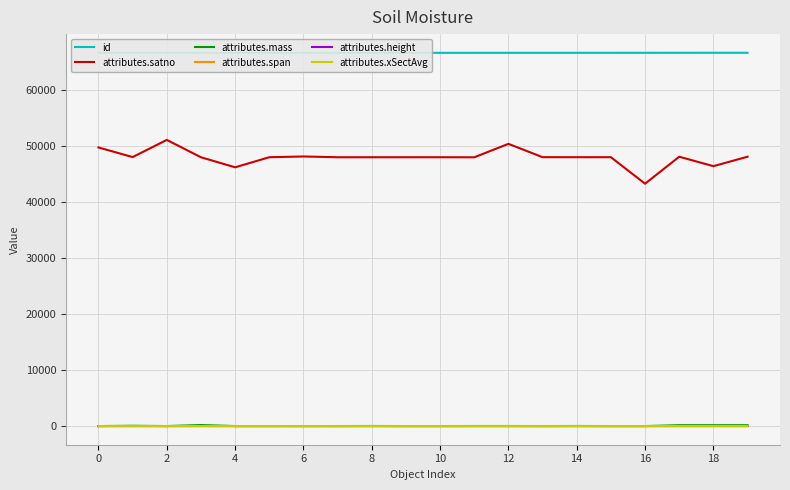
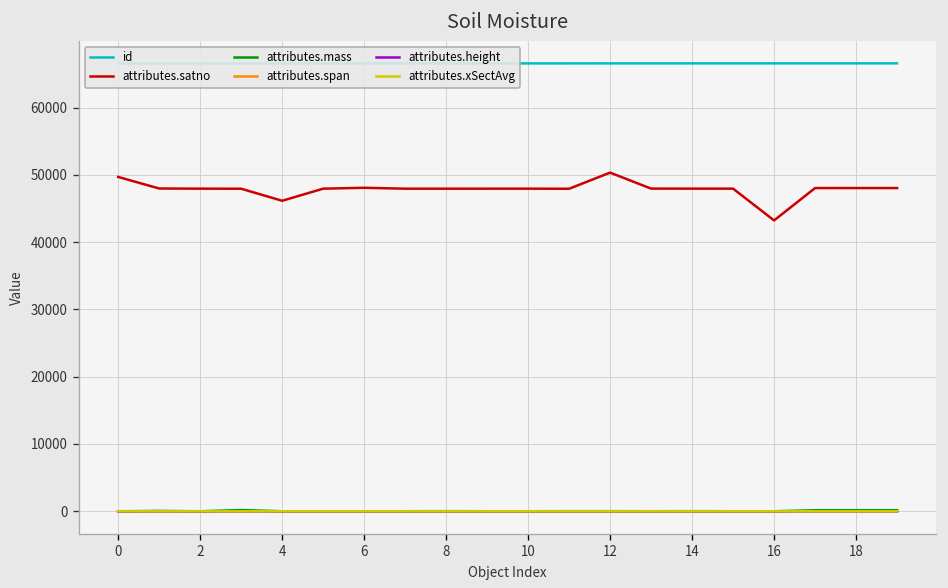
attributes.satno, 2: 51000 -> 48000
attributes.satno, 18: 46000 -> 48000
